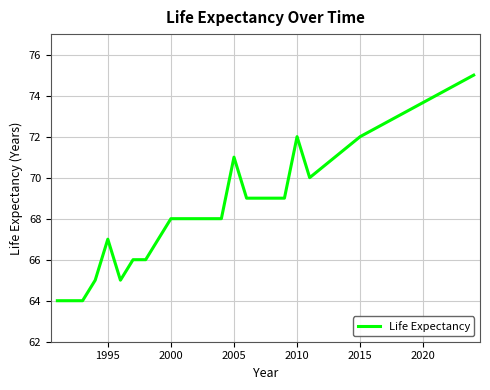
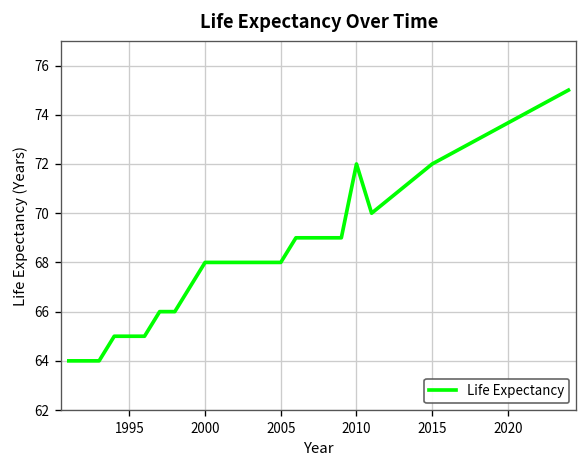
1995: 67 -> 65
2005: 71 -> 68
